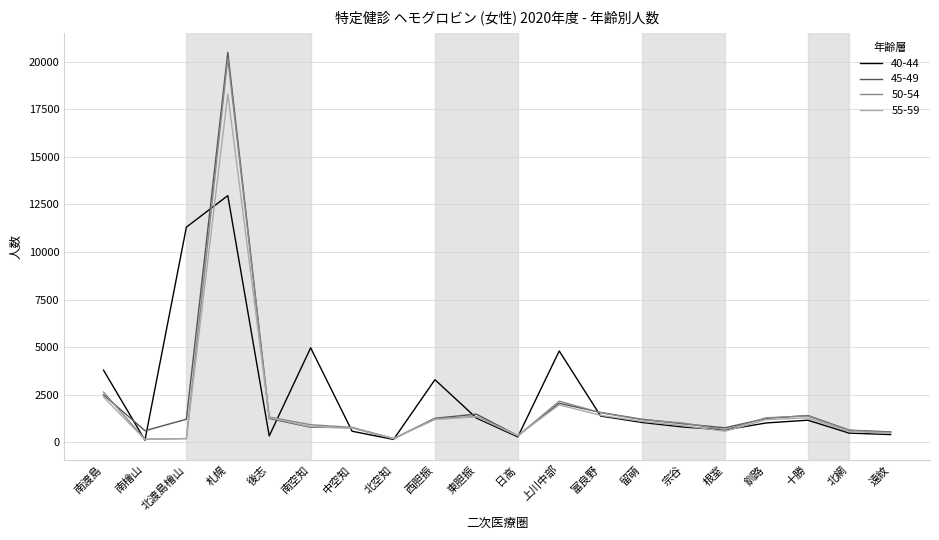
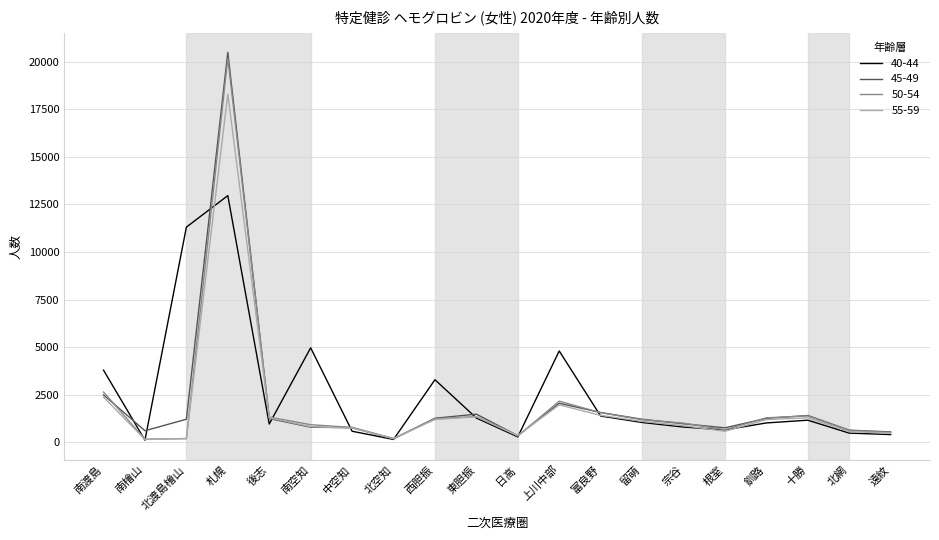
40-44, 後志: 300 -> 1000
